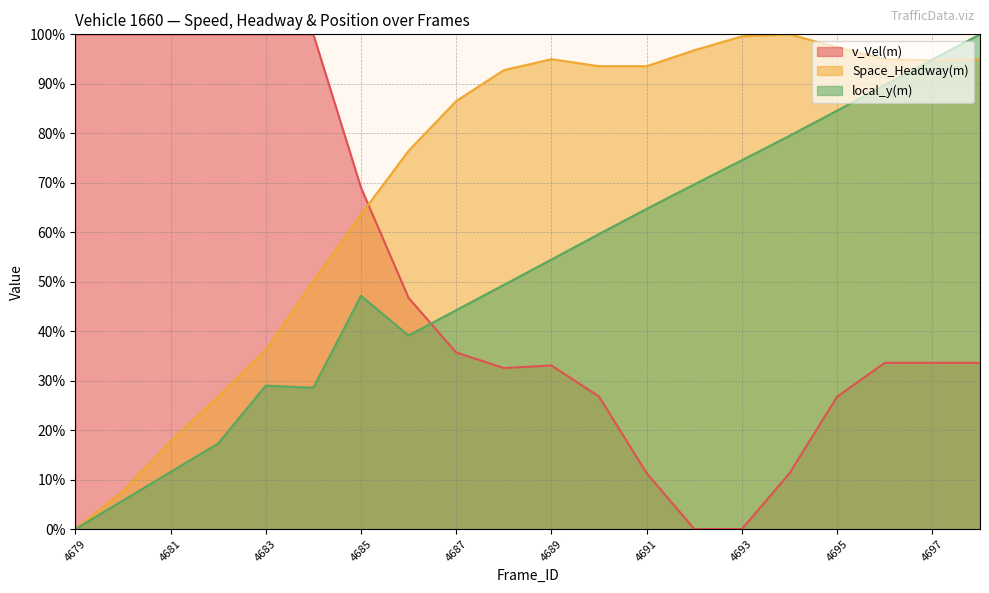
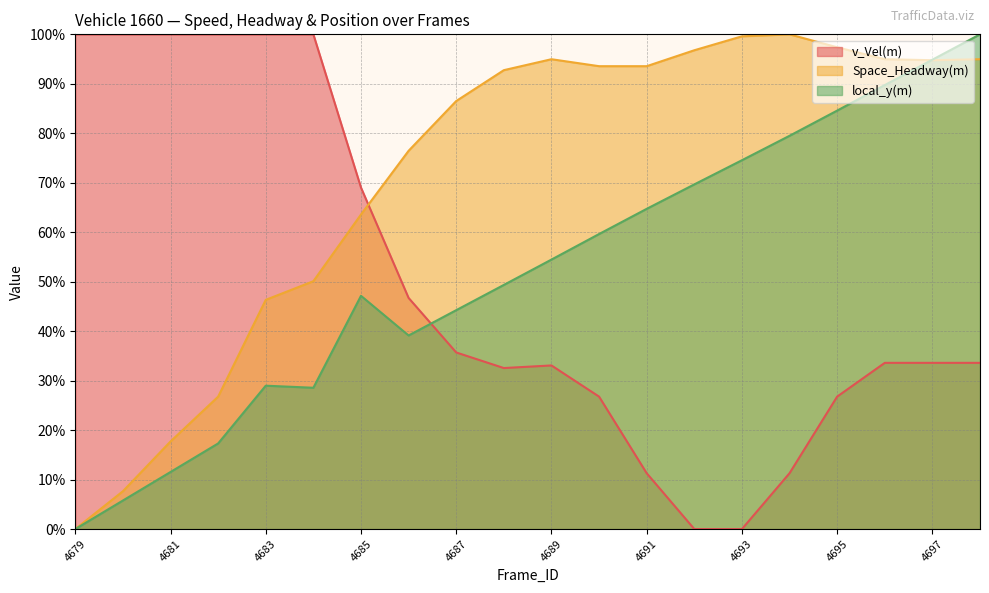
Space_Headway(m), 4683: 36% -> 46%
